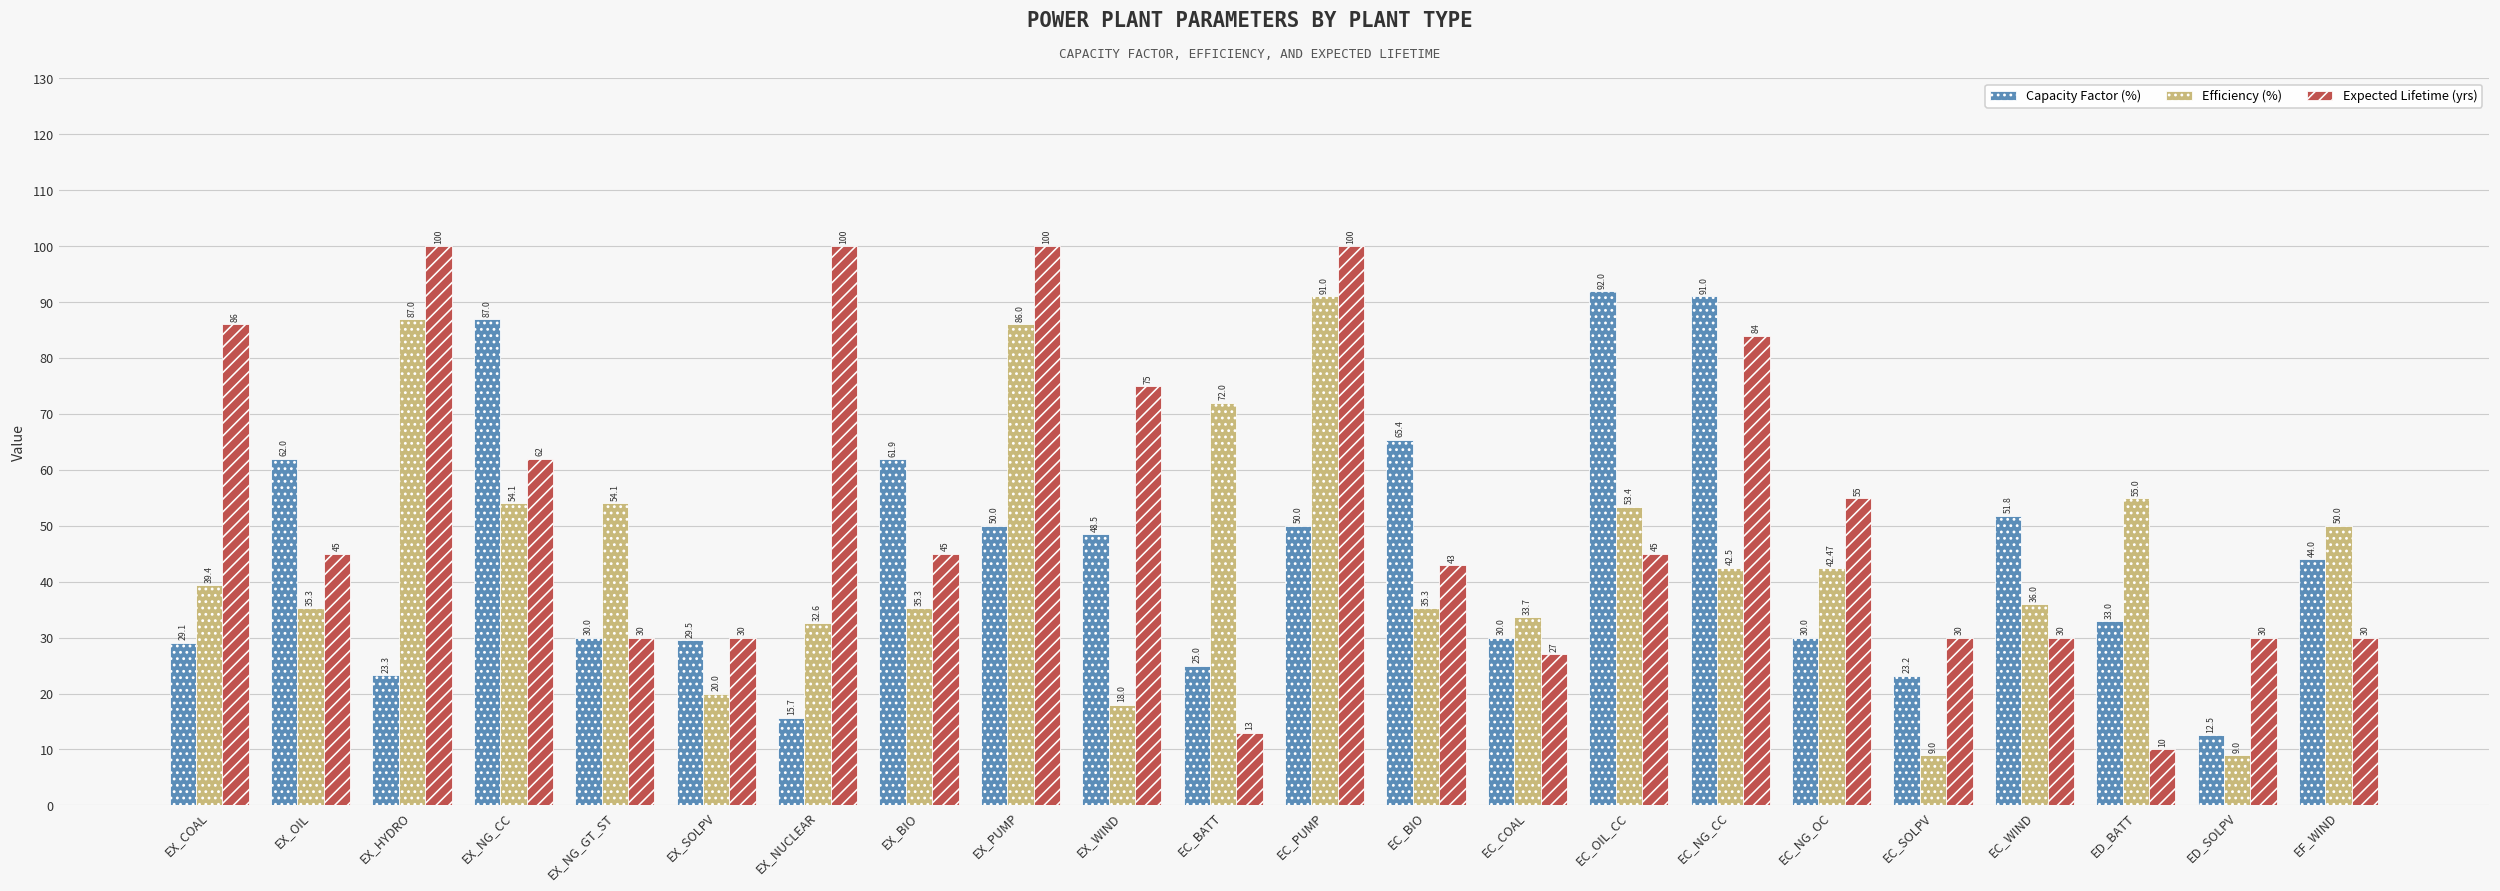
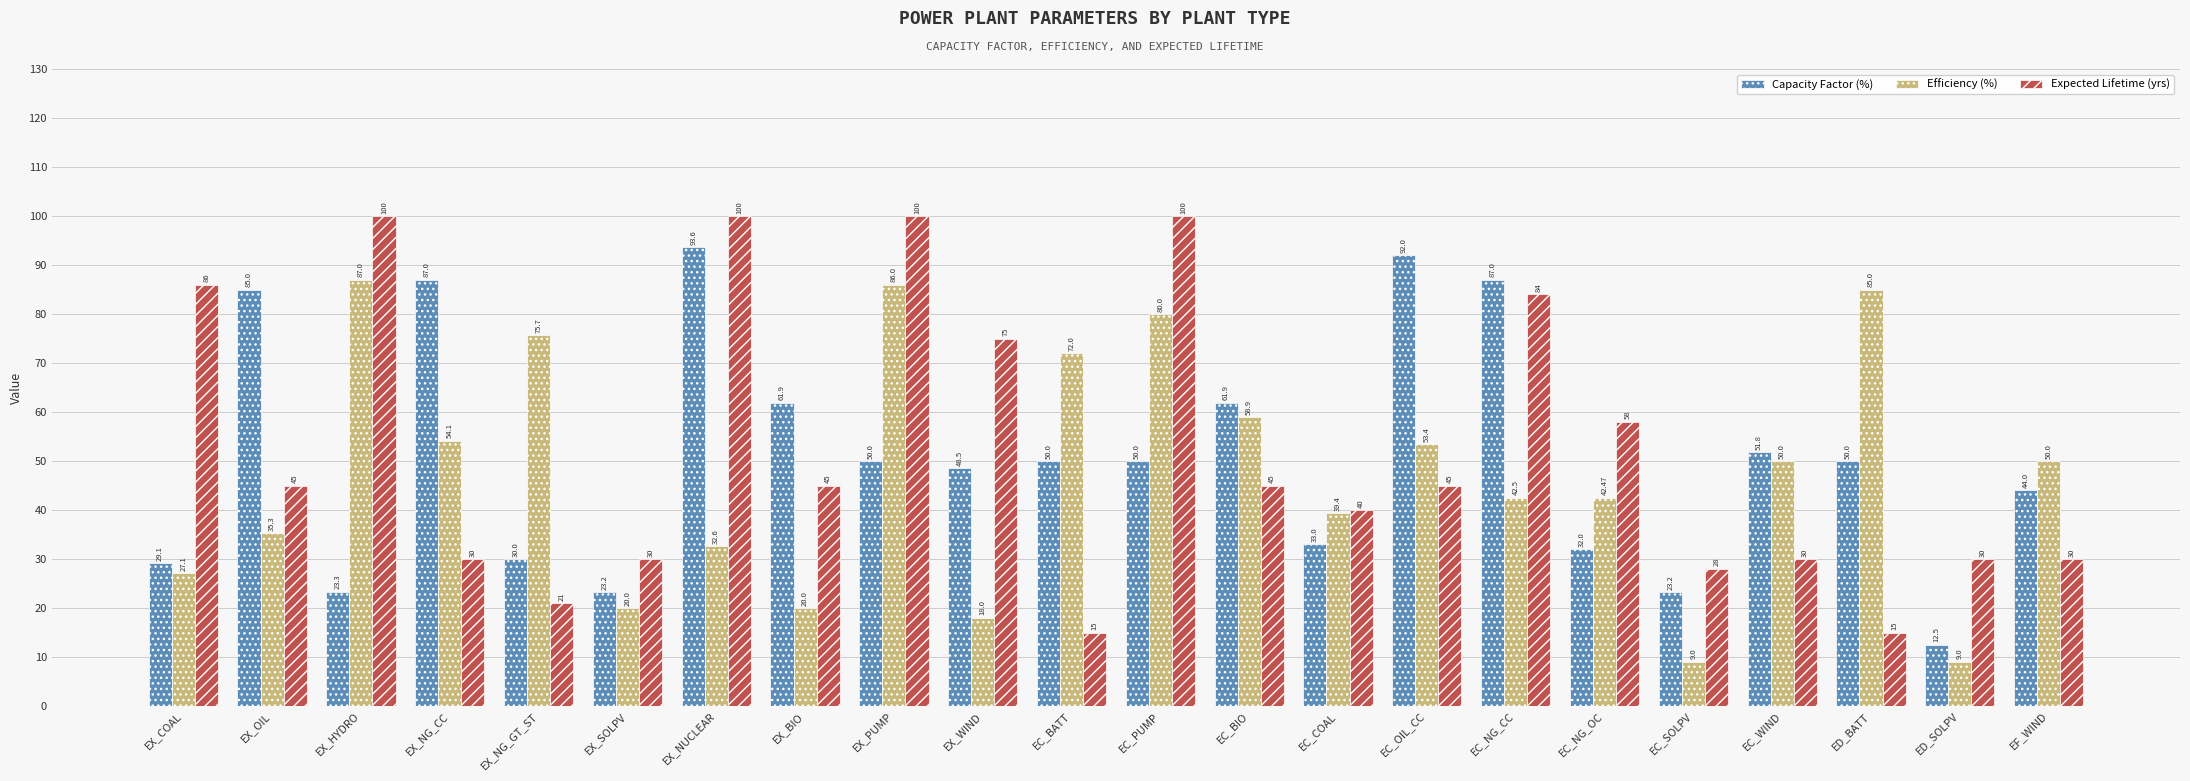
Efficiency (%), EX_COAL: 39.4 -> 27.1
Capacity Factor (%), EX_OIL: 62.0 -> 85.0
Expected Lifetime (yrs), EX_NG_CC: 62 -> 30
Efficiency (%), EX_NG_GT_ST: 54.1 -> 75.7
Expected Lifetime (yrs), EX_NG_GT_ST: 30 -> 21
Capacity Factor (%), EX_SOLPV: 29.5 -> 23.2
Capacity Factor (%), EX_NUCLEAR: 15.7 -> 93.6
Efficiency (%), EX_BIO: 35.3 -> 20.0
Capacity Factor (%), EC_BATT: 25.0 -> 50.0
Expected Lifetime (yrs), EC_BATT: 13 -> 15
Efficiency (%), EC_PUMP: 91.0 -> 80.0
Capacity Factor (%), EC_BIO: 65.4 -> 61.9
Efficiency (%), EC_BIO: 35.3 -> 58.9
Expected Lifetime (yrs), EC_BIO: 43 -> 45
Capacity Factor (%), EC_COAL: 30.0 -> 33.0
Efficiency (%), EC_COAL: 33.7 -> 39.4
Expected Lifetime (yrs), EC_COAL: 27 -> 40
Capacity Factor (%), EC_NG_CC: 91.0 -> 87.0
Capacity Factor (%), EC_NG_OC: 30.0 -> 32.0
Expected Lifetime (yrs), EC_NG_OC: 55 -> 58
Expected Lifetime (yrs), EC_SOLPV: 30 -> 28
Efficiency (%), EC_WIND: 36.0 -> 50.0
Capacity Factor (%), ED_BATT: 33.0 -> 50.0
Efficiency (%), ED_BATT: 55.0 -> 85.0
Expected Lifetime (yrs), ED_BATT: 10 -> 15
